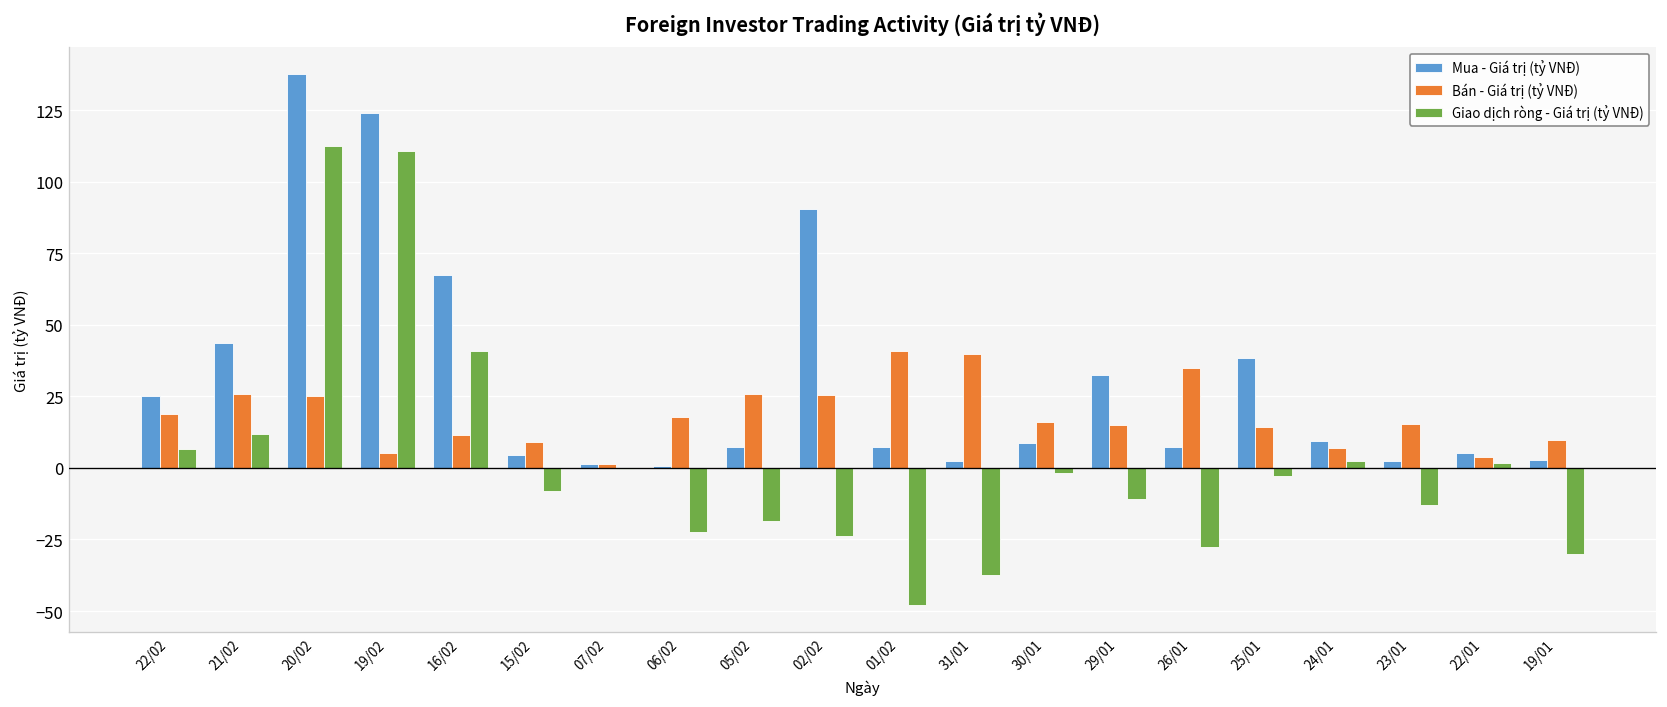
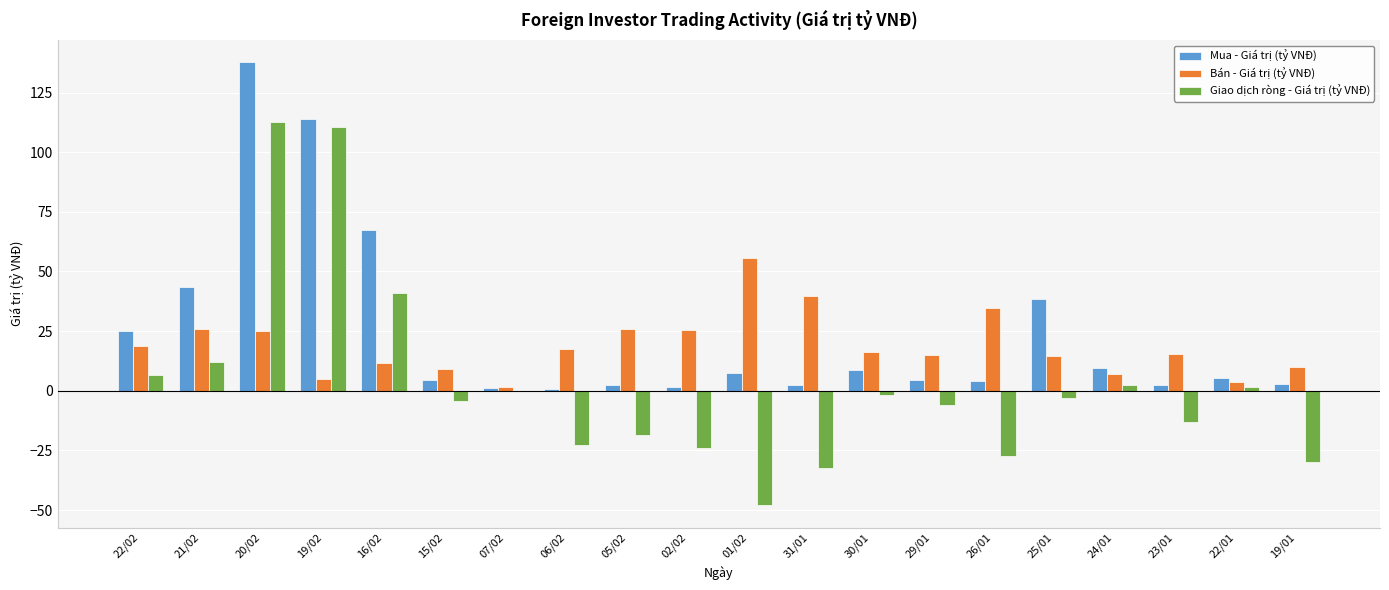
Mua - Giá trị (tỷ VNĐ), 19/02: 124 -> 114
Giao dịch ròng - Giá trị (tỷ VNĐ), 15/02: -8 -> -5
Mua - Giá trị (tỷ VNĐ), 05/02: 7 -> 2
Mua - Giá trị (tỷ VNĐ), 02/02: 90 -> 2
Bán - Giá trị (tỷ VNĐ), 01/02: 41 -> 55
Giao dịch ròng - Giá trị (tỷ VNĐ), 31/01: -38 -> -32
Mua - Giá trị (tỷ VNĐ), 29/01: 33 -> 4
Giao dịch ròng - Giá trị (tỷ VNĐ), 29/01: -11 -> -6
Mua - Giá trị (tỷ VNĐ), 26/01: 7 -> 4
